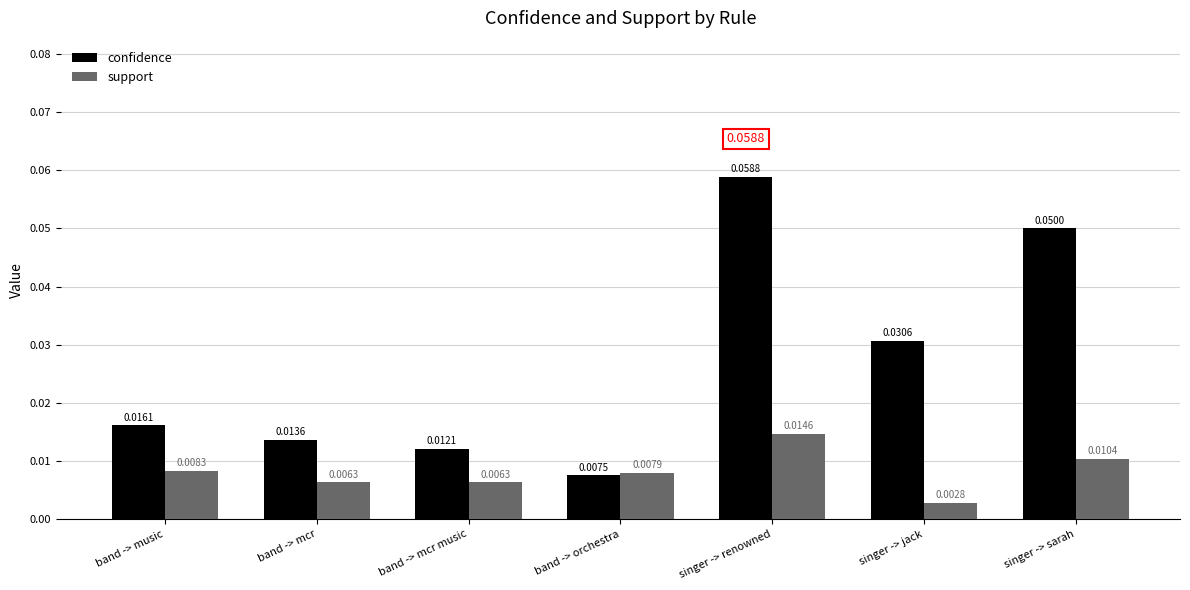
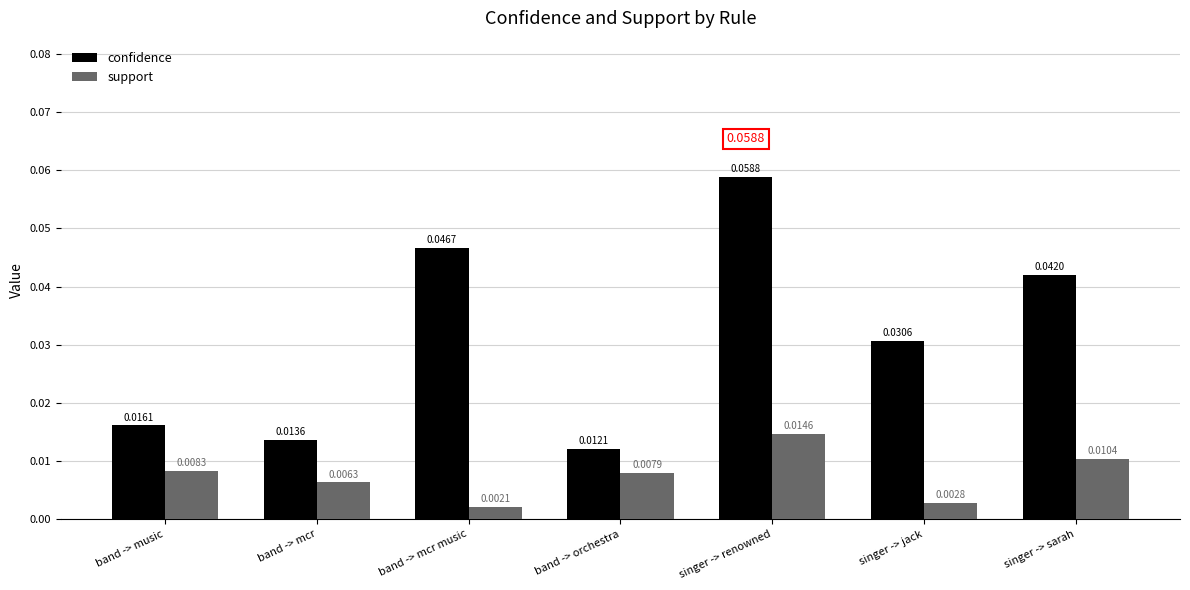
confidence, band -> mcr music: 0.0121 -> 0.0467
support, band -> mcr music: 0.0063 -> 0.0021
confidence, band -> orchestra: 0.0075 -> 0.0121
confidence, singer -> sarah: 0.0500 -> 0.0420
